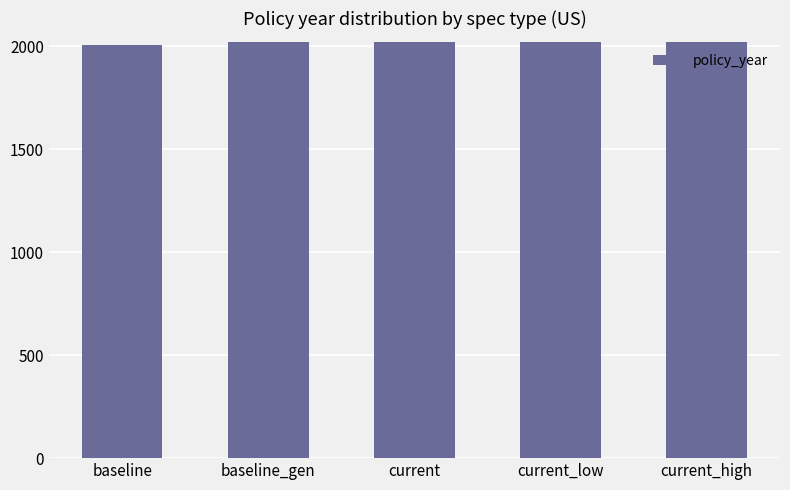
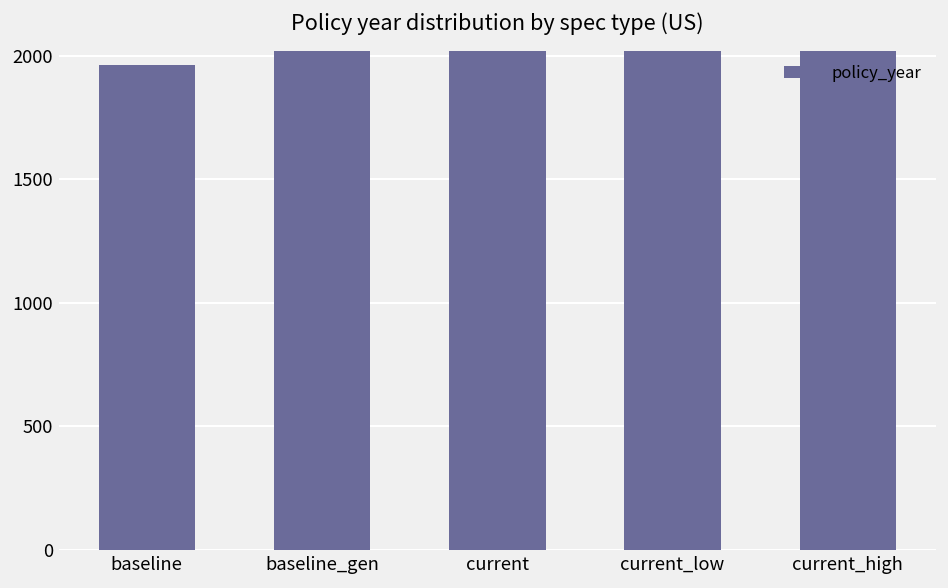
baseline: 2010 -> 1960
